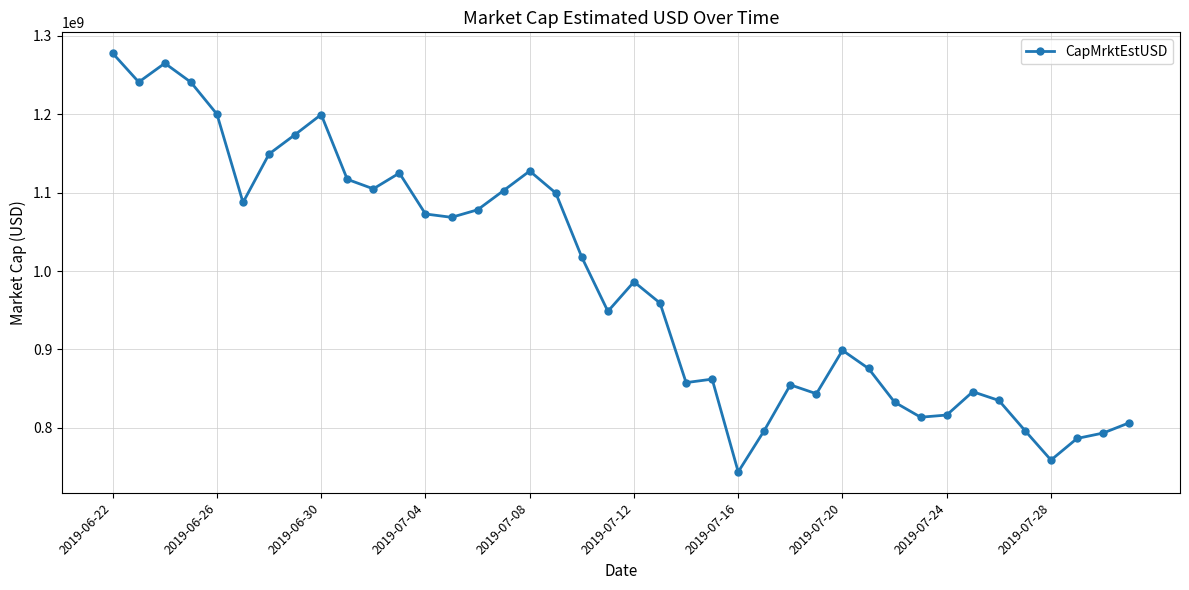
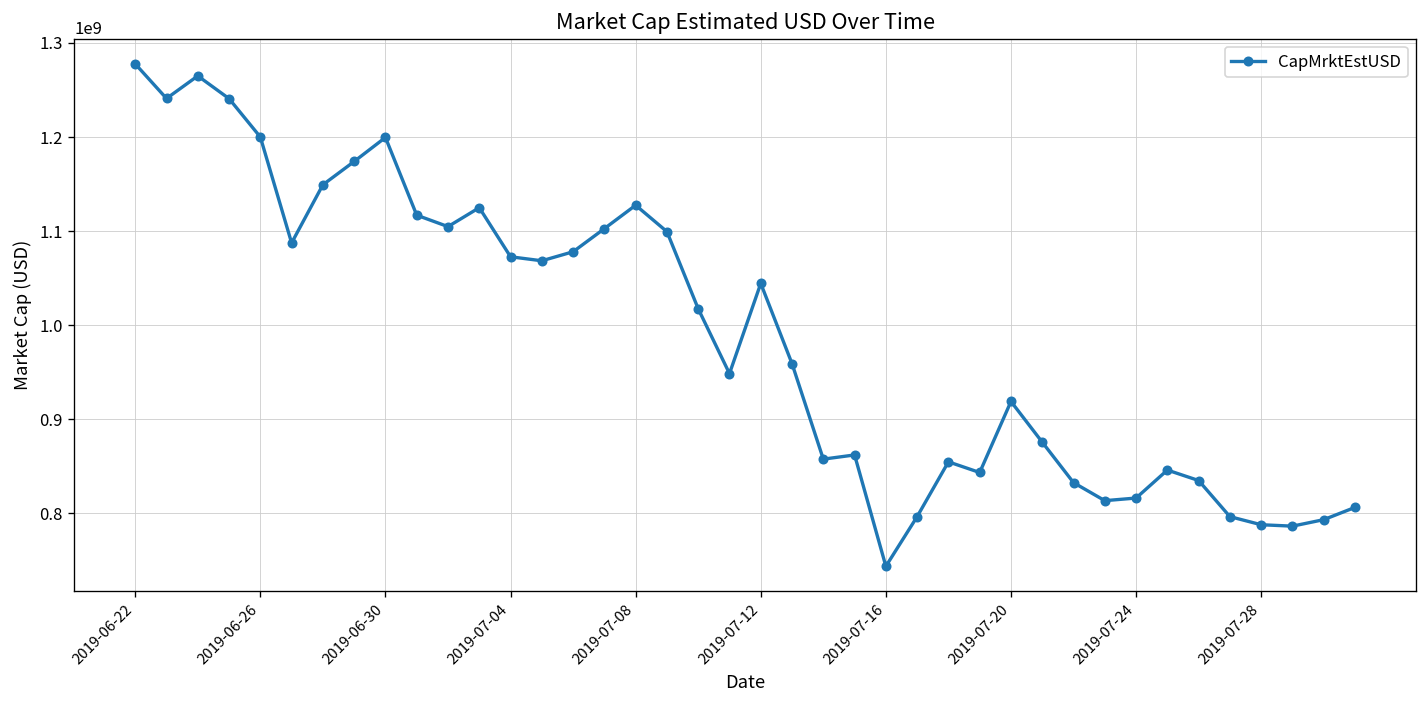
2019-07-12: 990000000 -> 1040000000
2019-07-20: 900000000 -> 920000000
2019-07-28: 760000000 -> 790000000
